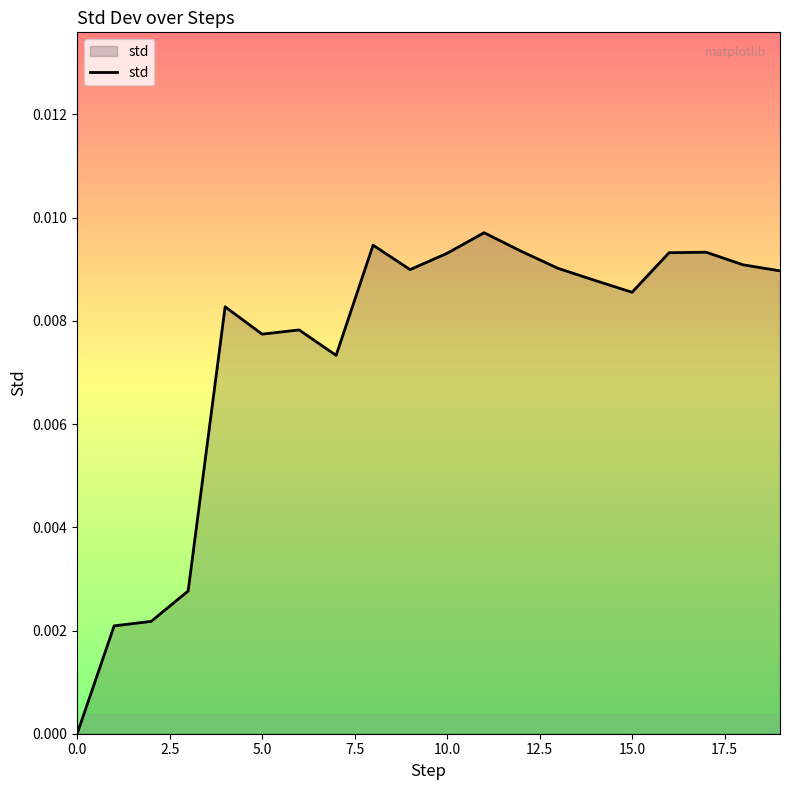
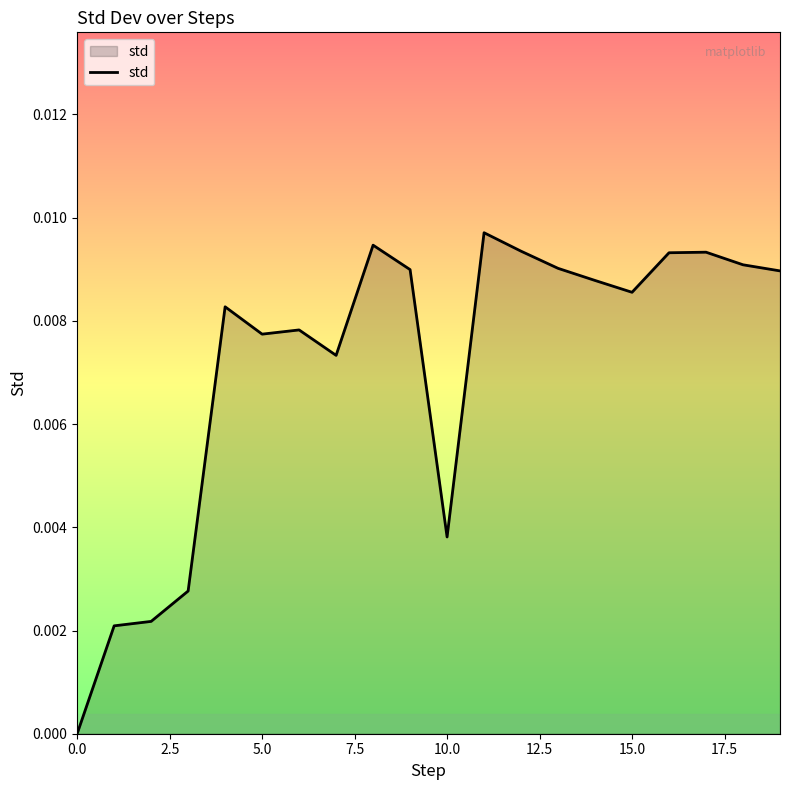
10.0: 0.0093 -> 0.0038
